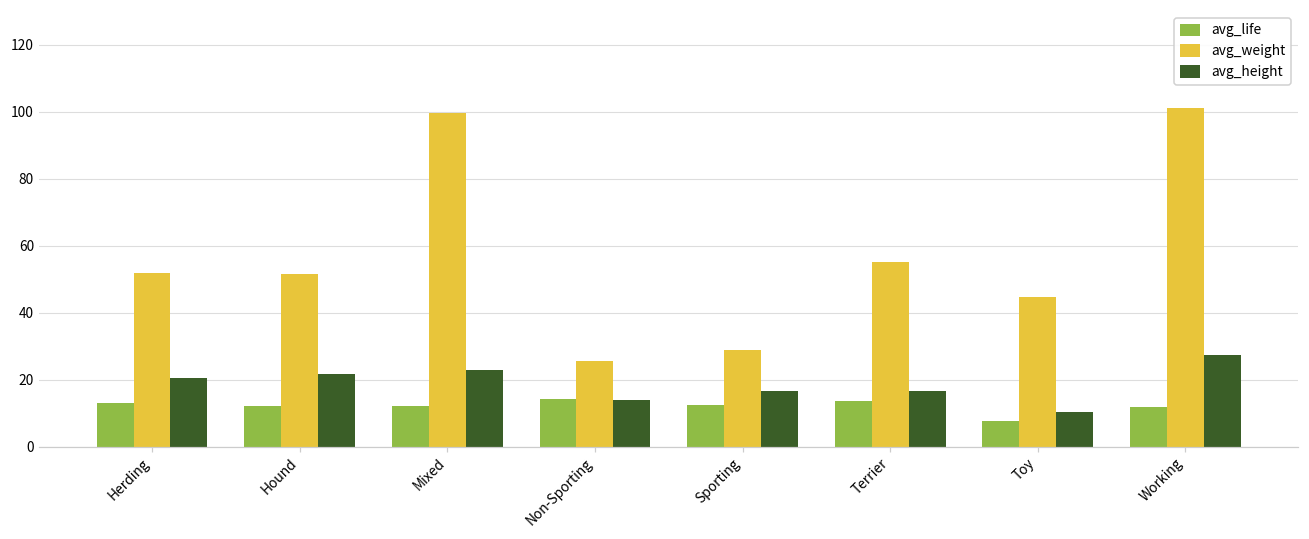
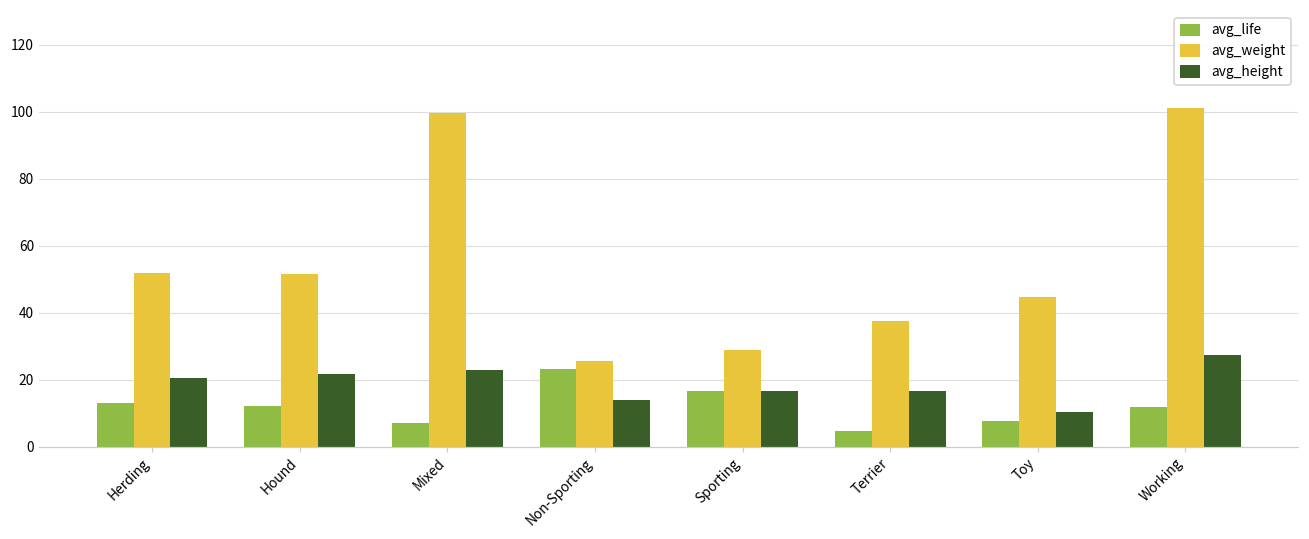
avg_life, Mixed: 12 -> 7
avg_life, Non-Sporting: 14 -> 23
avg_life, Sporting: 13 -> 17
avg_life, Terrier: 14 -> 5
avg_weight, Terrier: 55 -> 38
